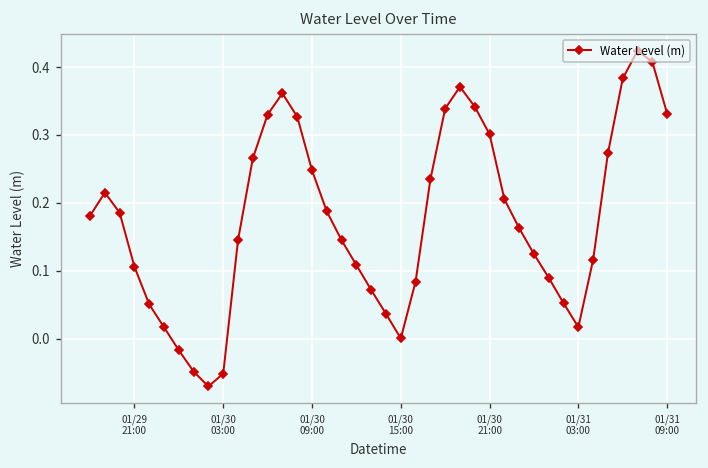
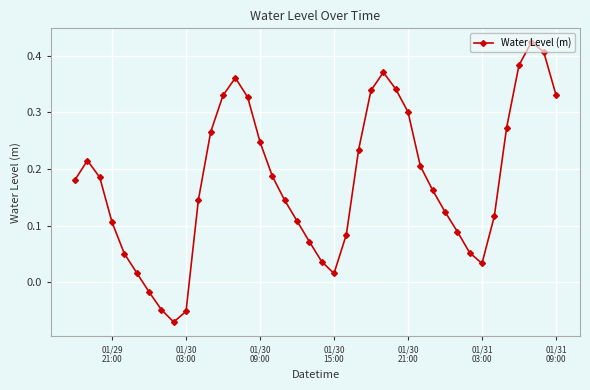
01/30 15:00: 0.00 -> 0.02
01/31 03:00: 0.02 -> 0.03
